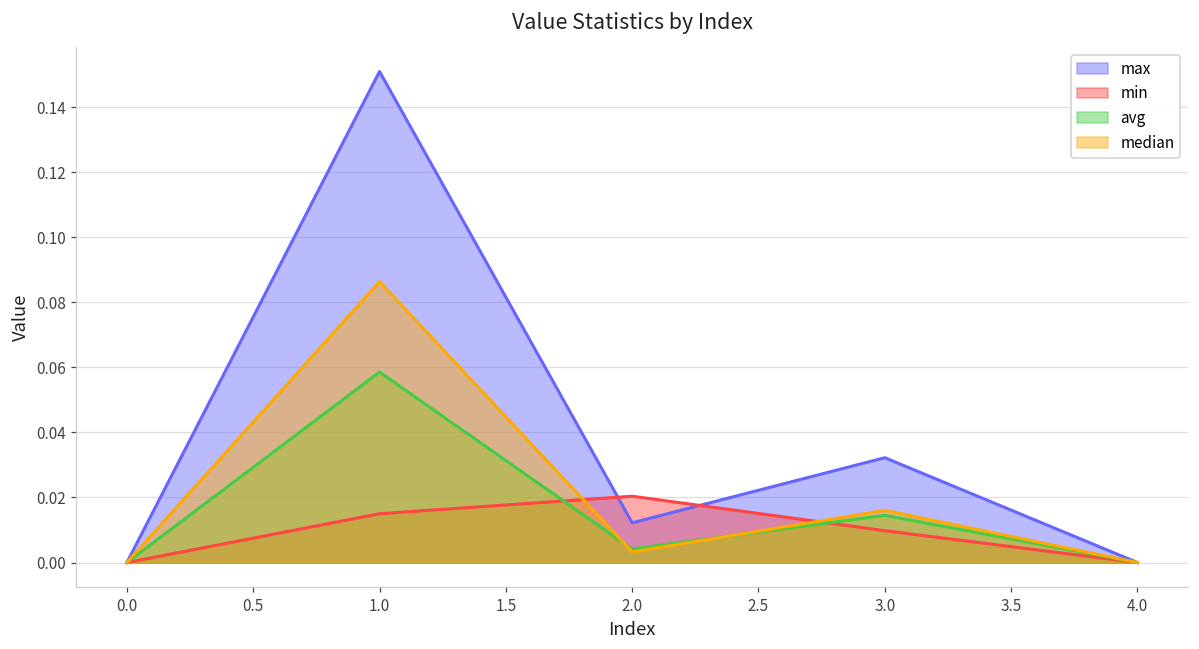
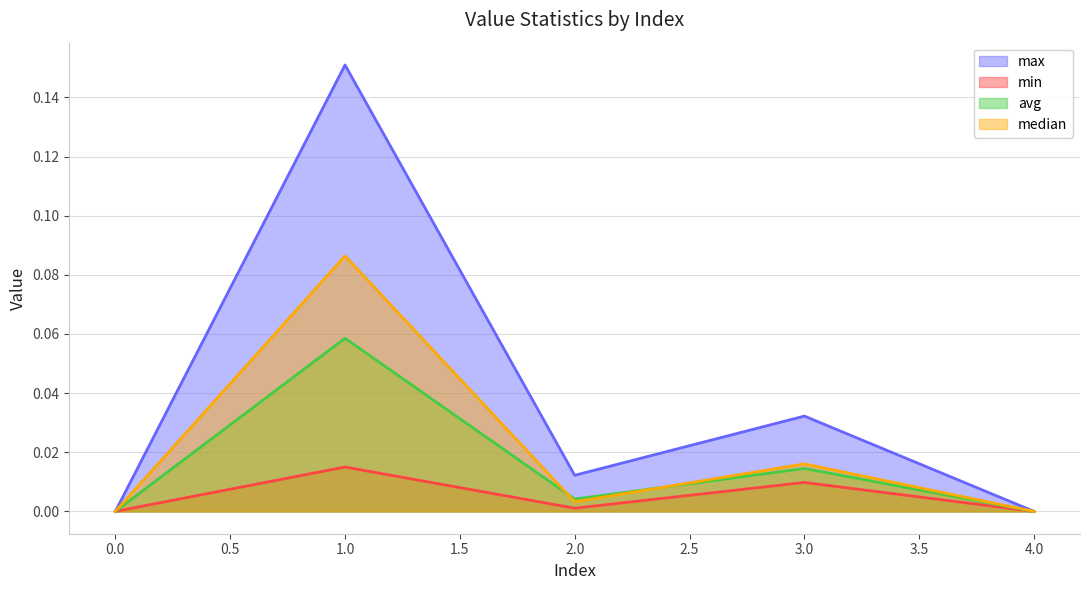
min, 2.0: 0.020 -> 0.001
